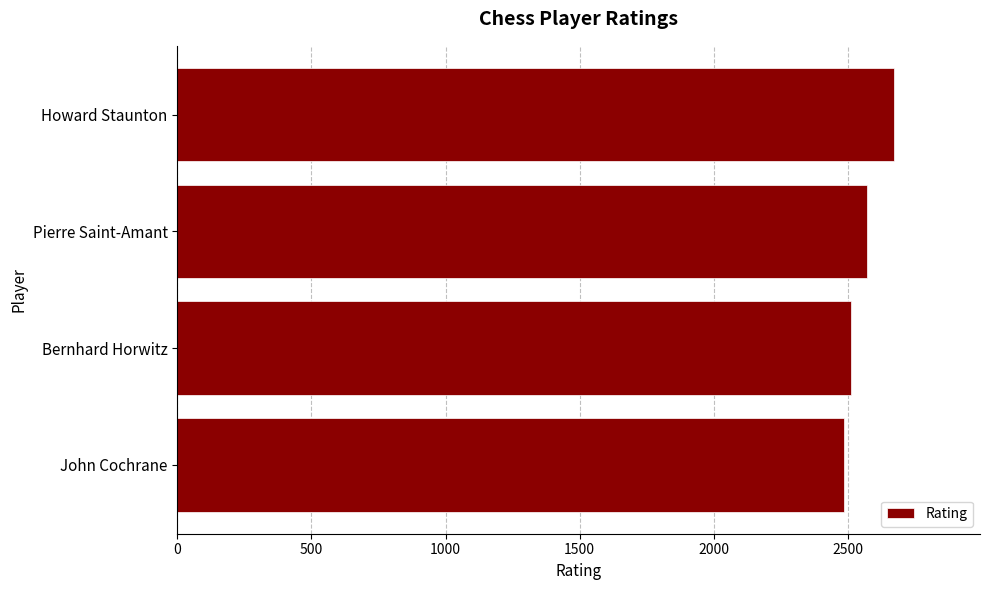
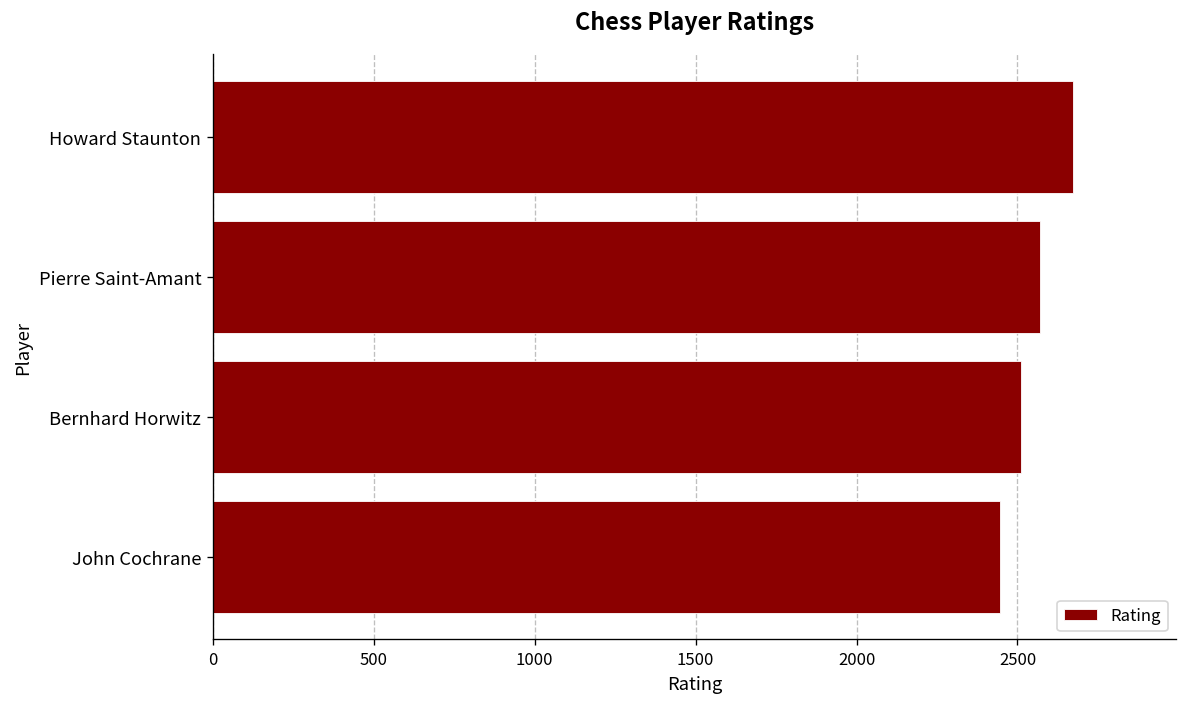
John Cochrane: 2490 -> 2450
